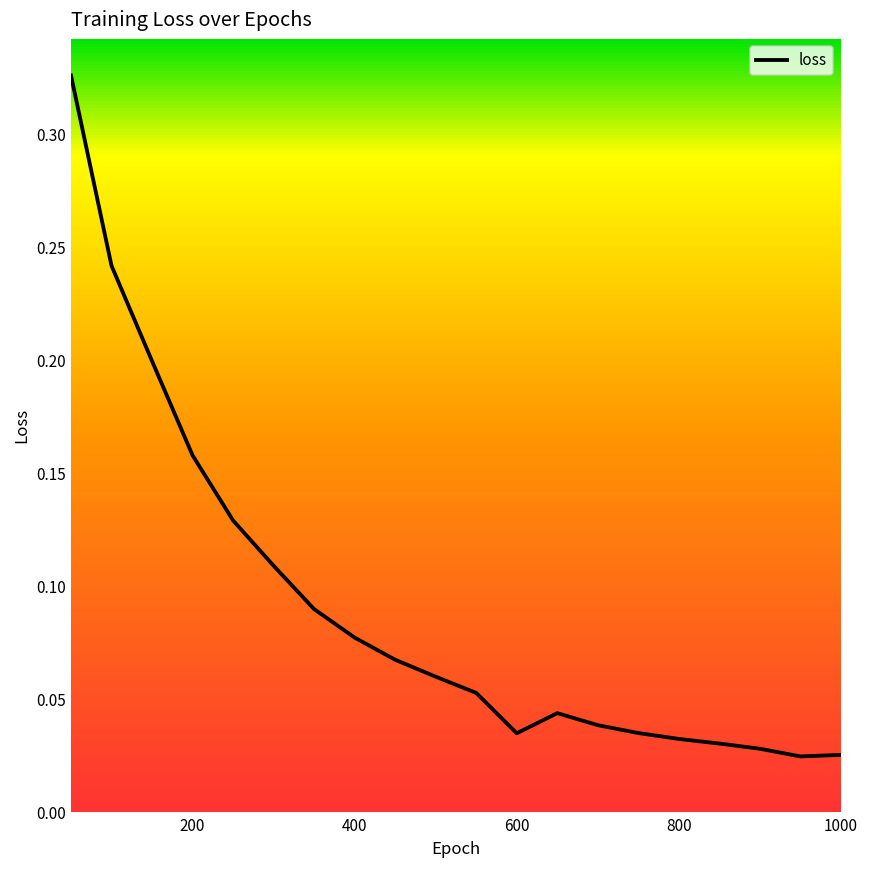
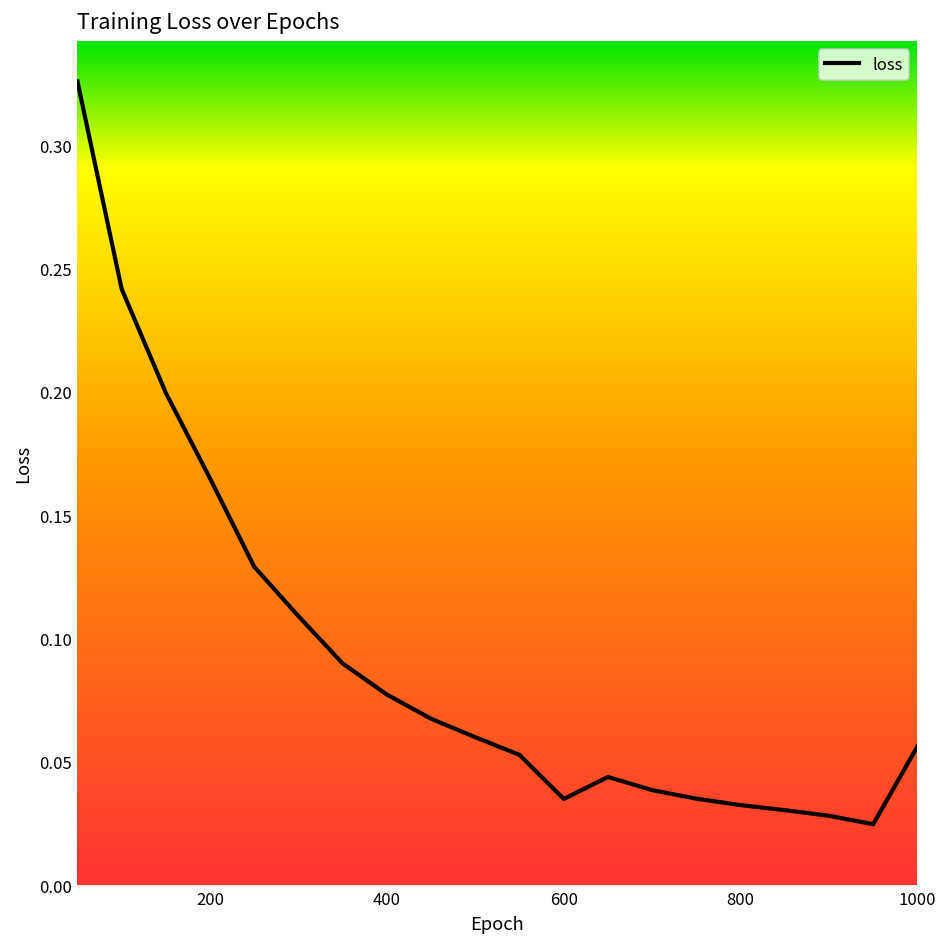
200: 0.158 -> 0.165
1000: 0.025 -> 0.056
